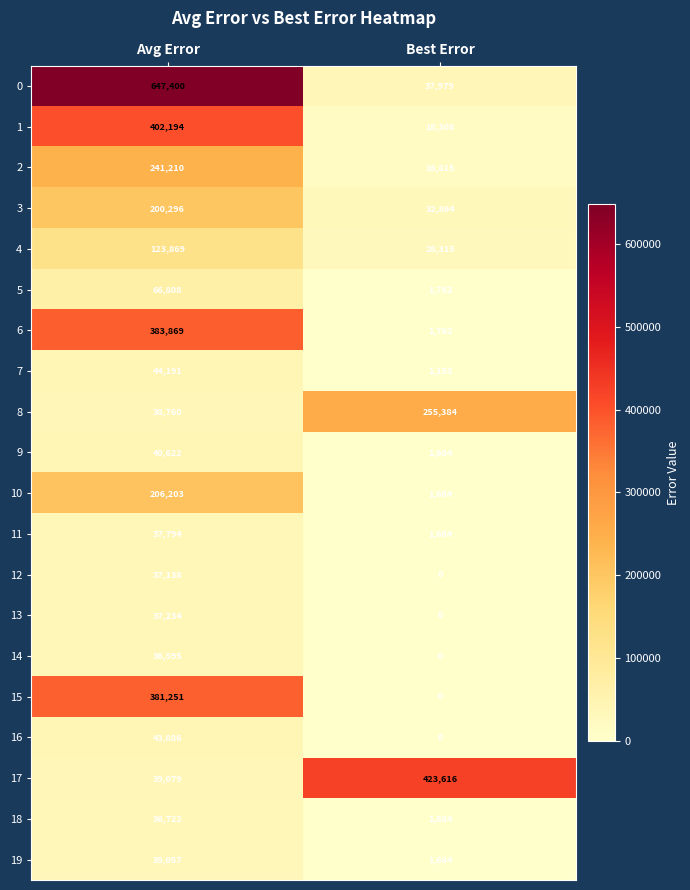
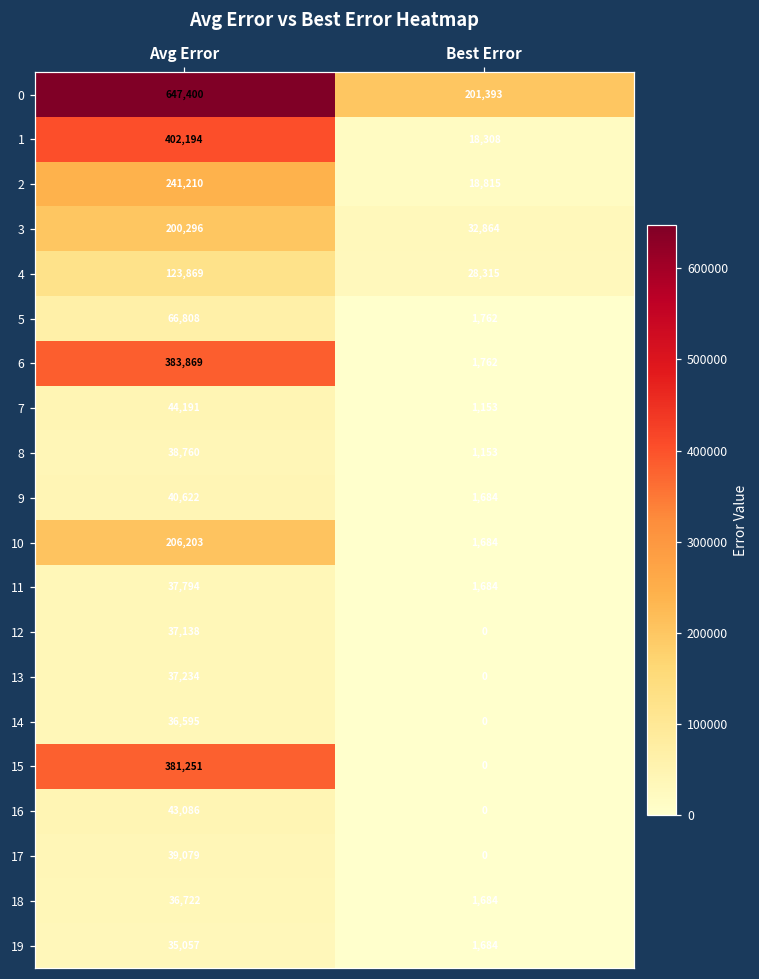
0, Best Error: 37,979 -> 201,393
8, Best Error: 255,384 -> 1,153
17, Best Error: 423,616 -> 0
